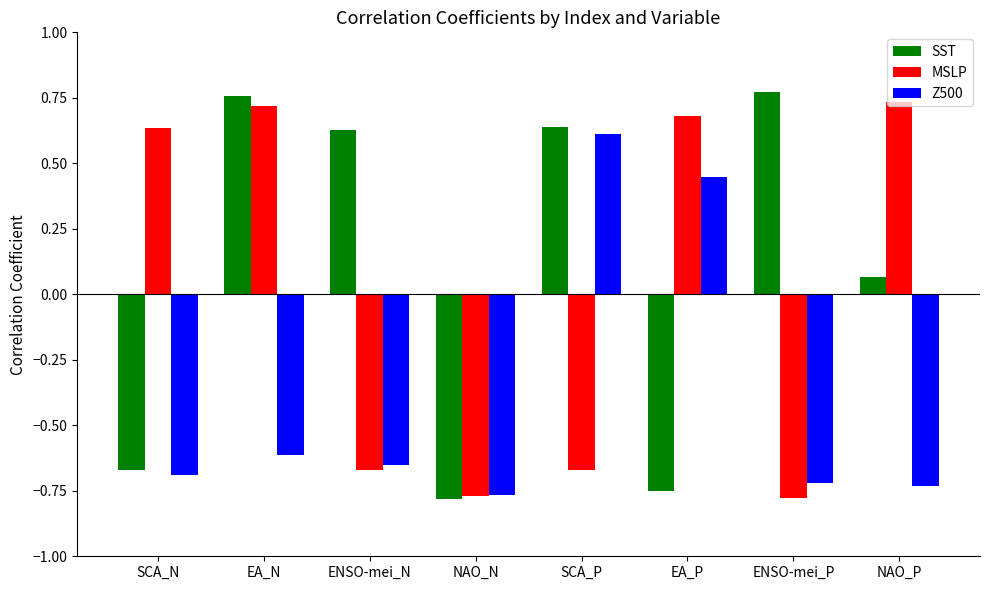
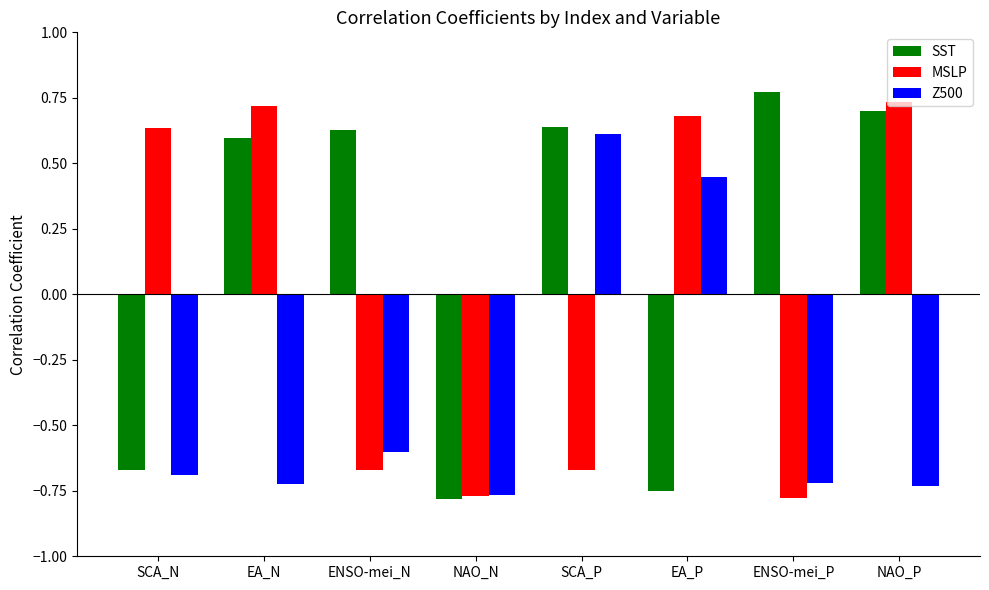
SST, EA_N: 0.76 -> 0.60
Z500, EA_N: -0.61 -> -0.72
Z500, ENSO-mei_N: -0.65 -> -0.60
SST, NAO_P: 0.07 -> 0.70
